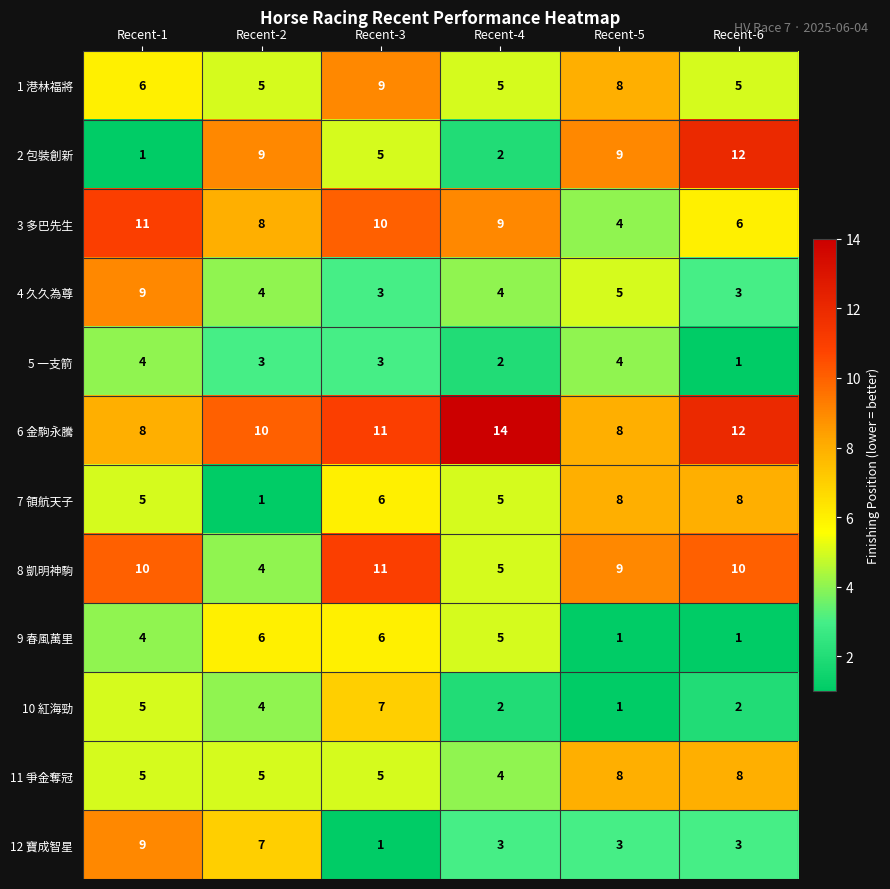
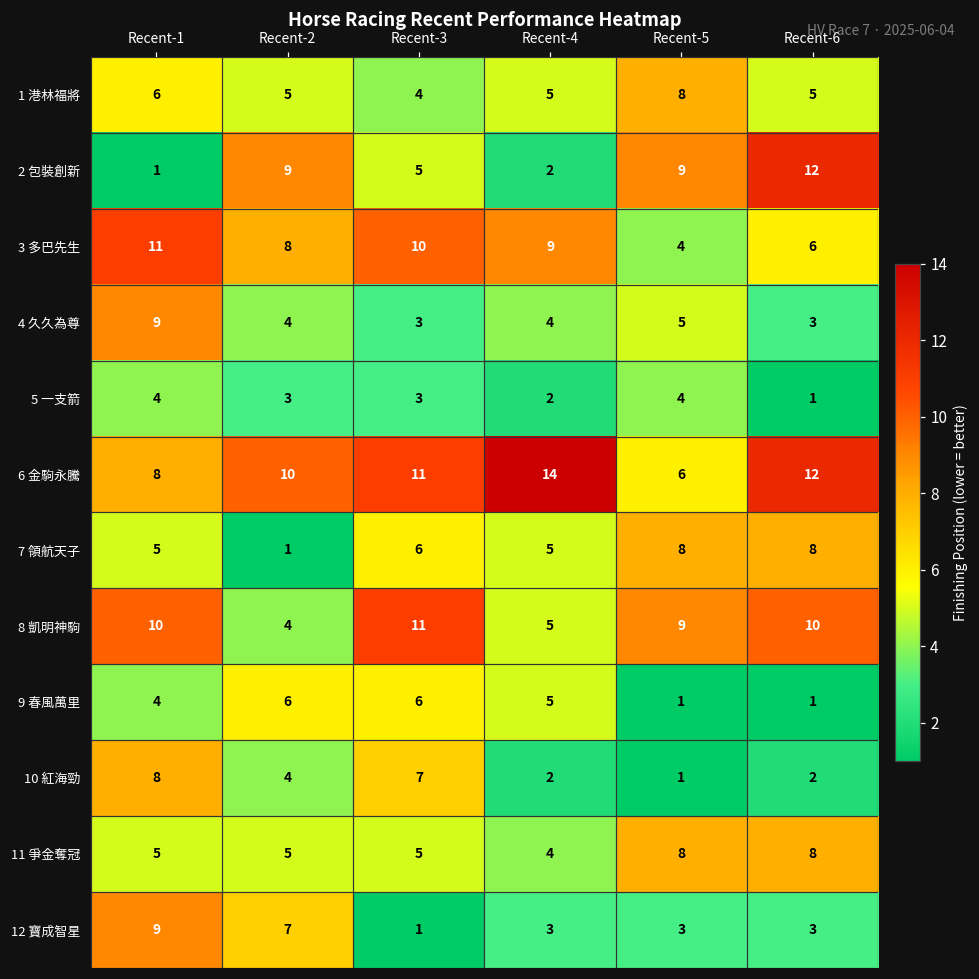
1 港林福將, Recent-3: 9 -> 4
6 金駒永騰, Recent-5: 8 -> 6
10 紅海勁, Recent-1: 5 -> 8
